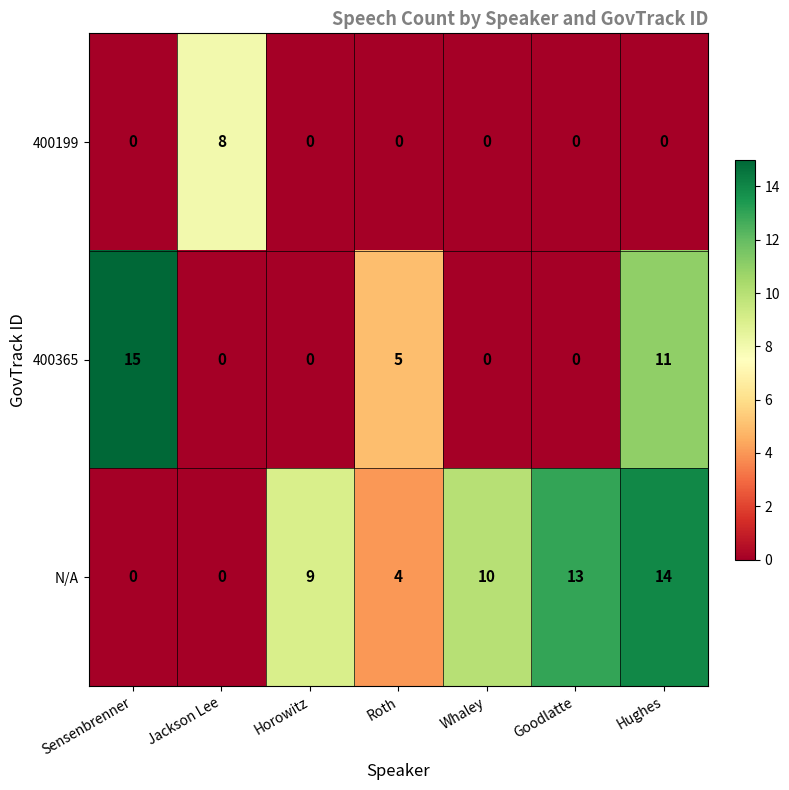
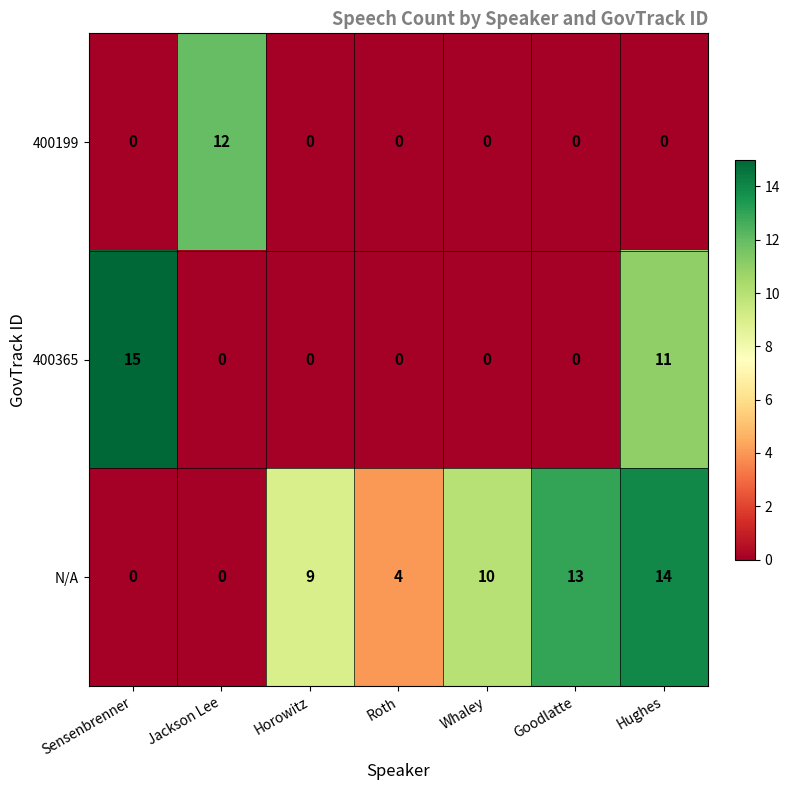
400199, Jackson Lee: 8 -> 12
400365, Roth: 5 -> 0
